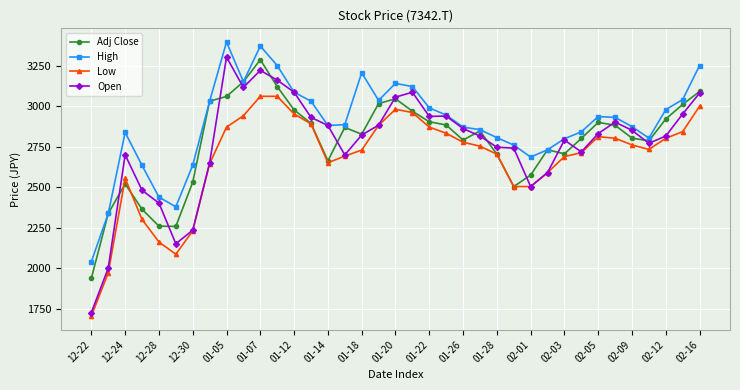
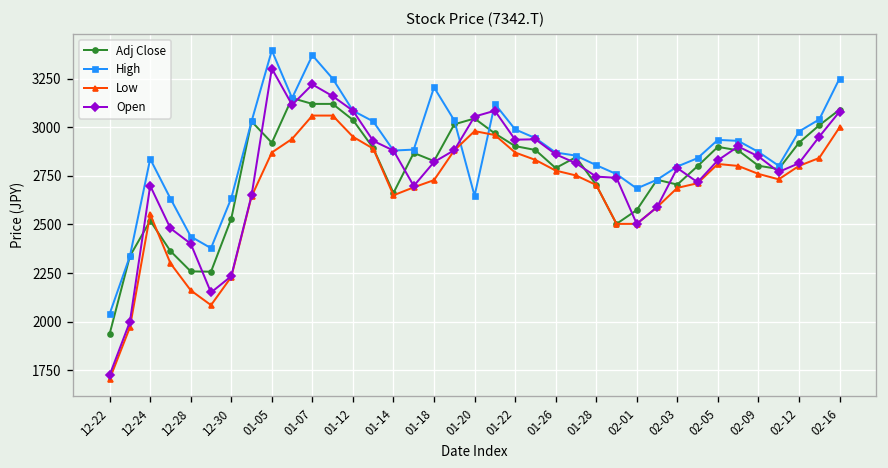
Adj Close, 01-05: 3060 -> 2920
Adj Close, 01-07: 3290 -> 3120
Adj Close, 01-12: 2980 -> 3040
High, 01-20: 3140 -> 2650
